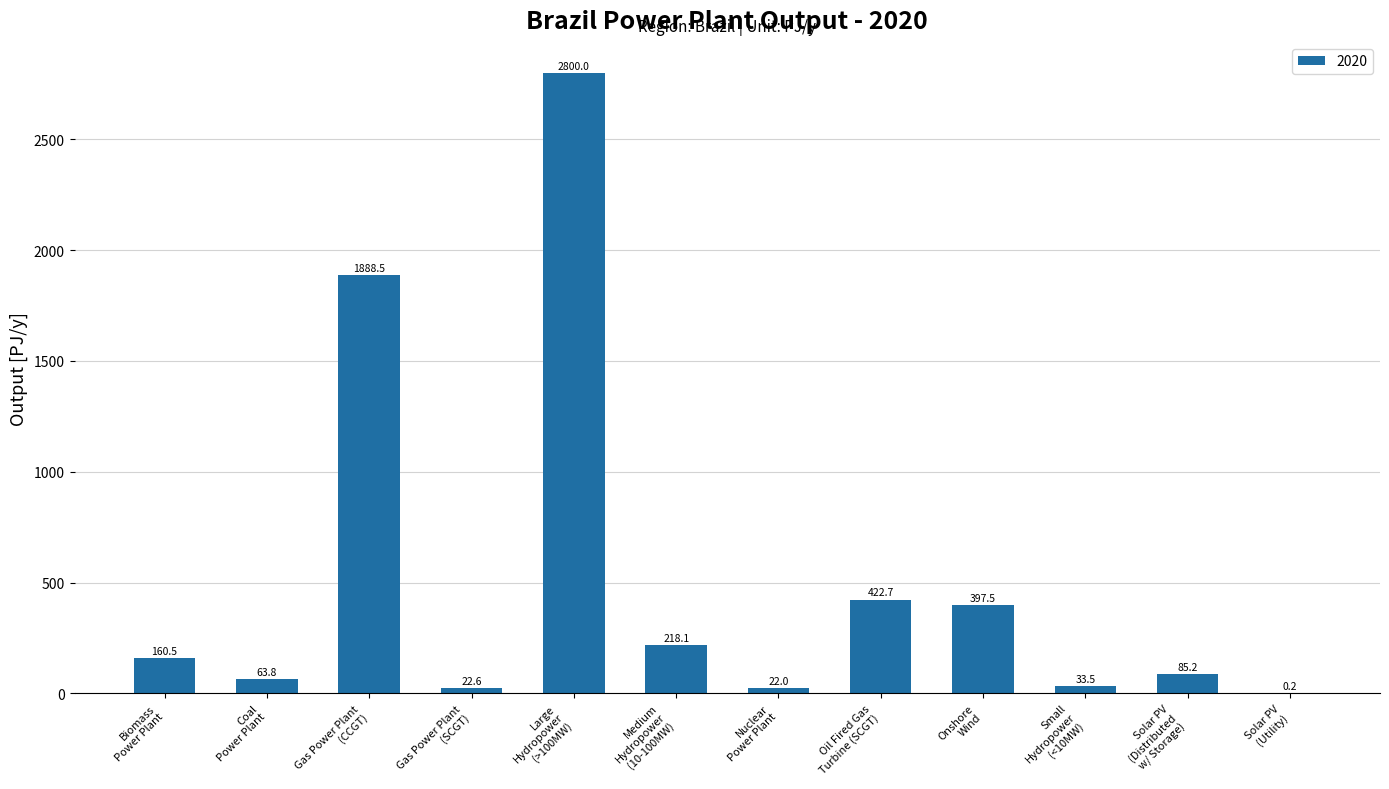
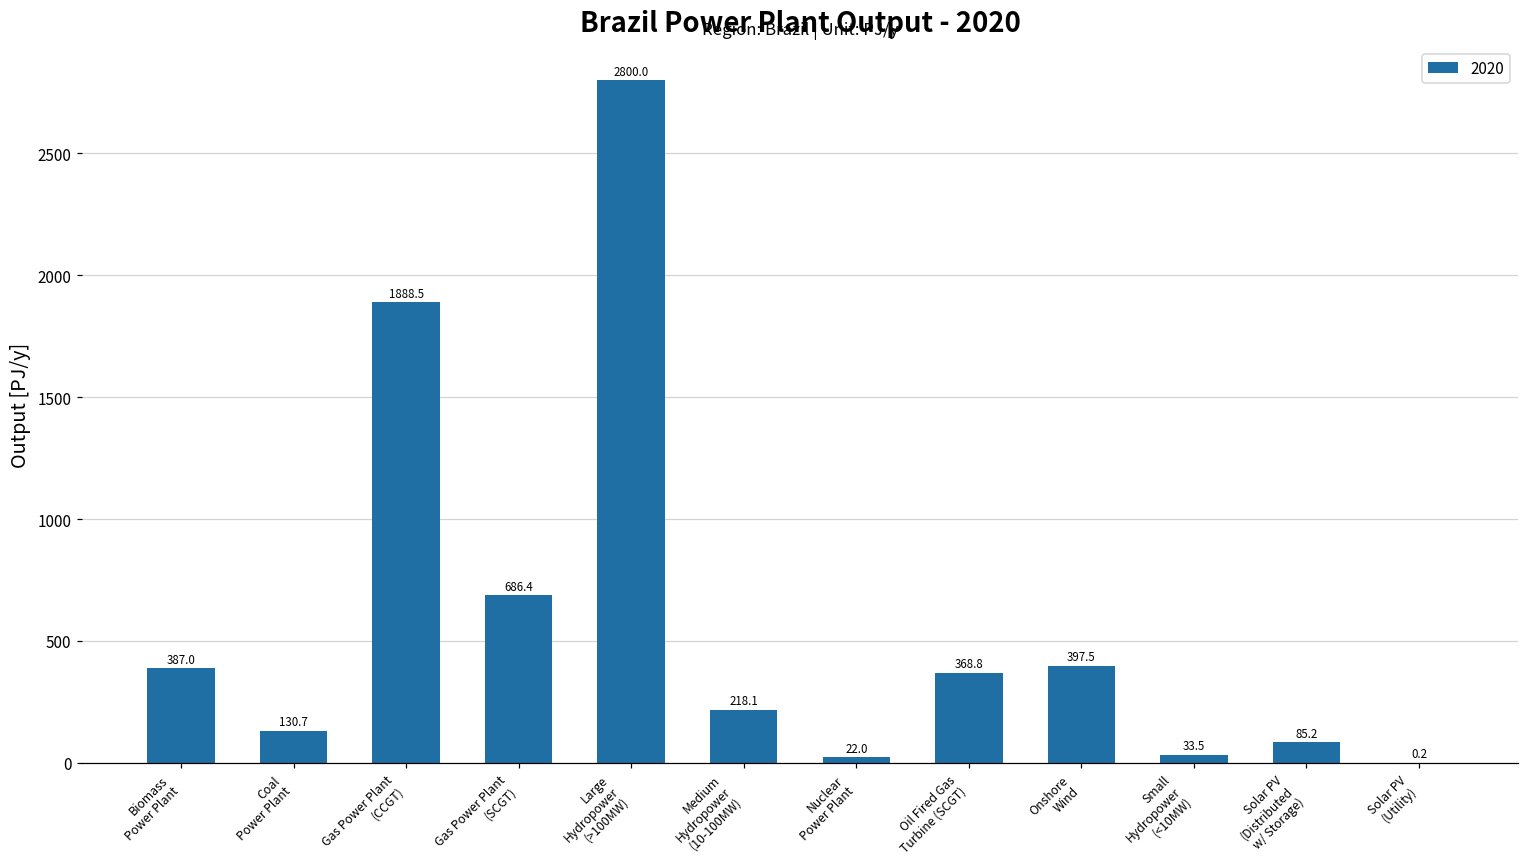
Biomass Power Plant: 160.5 -> 387.0
Coal Power Plant: 63.8 -> 130.7
Gas Power Plant (SCGT): 22.6 -> 686.4
Oil Fired Gas Turbine (SCGT): 422.7 -> 368.8
